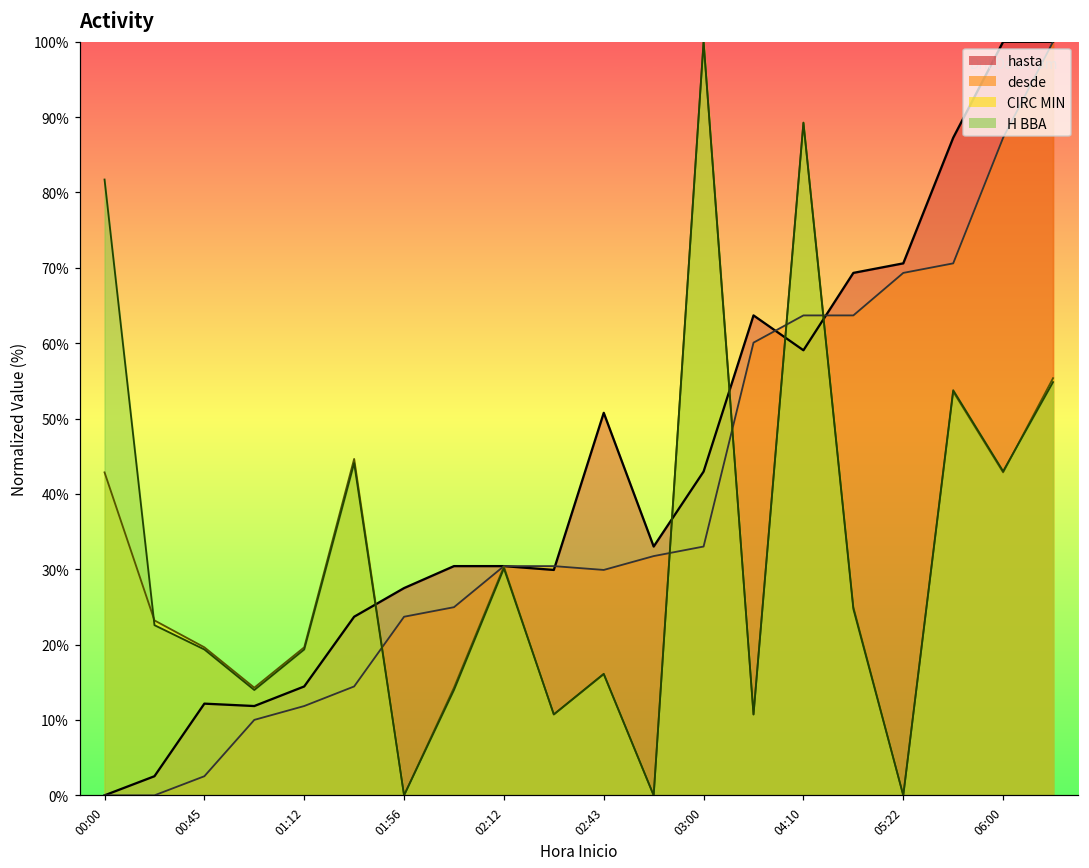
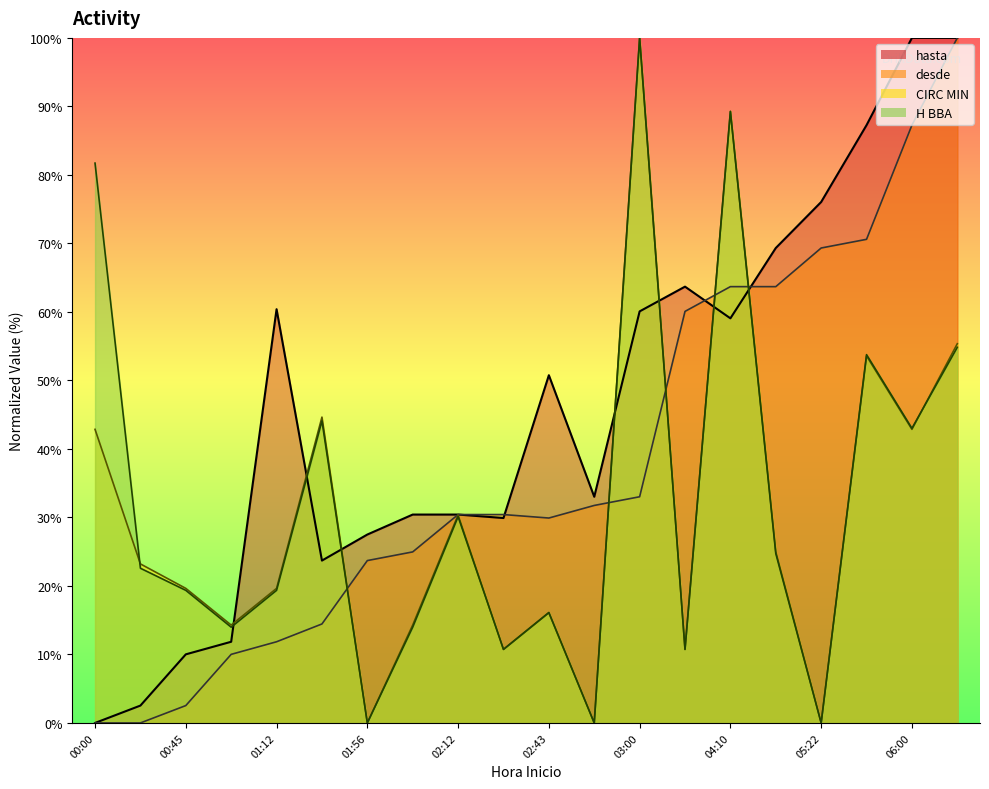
hasta, 00:45: 12% -> 10%
hasta, 01:12: 14% -> 60%
hasta, 03:00: 43% -> 60%
hasta, 05:22: 71% -> 76%
